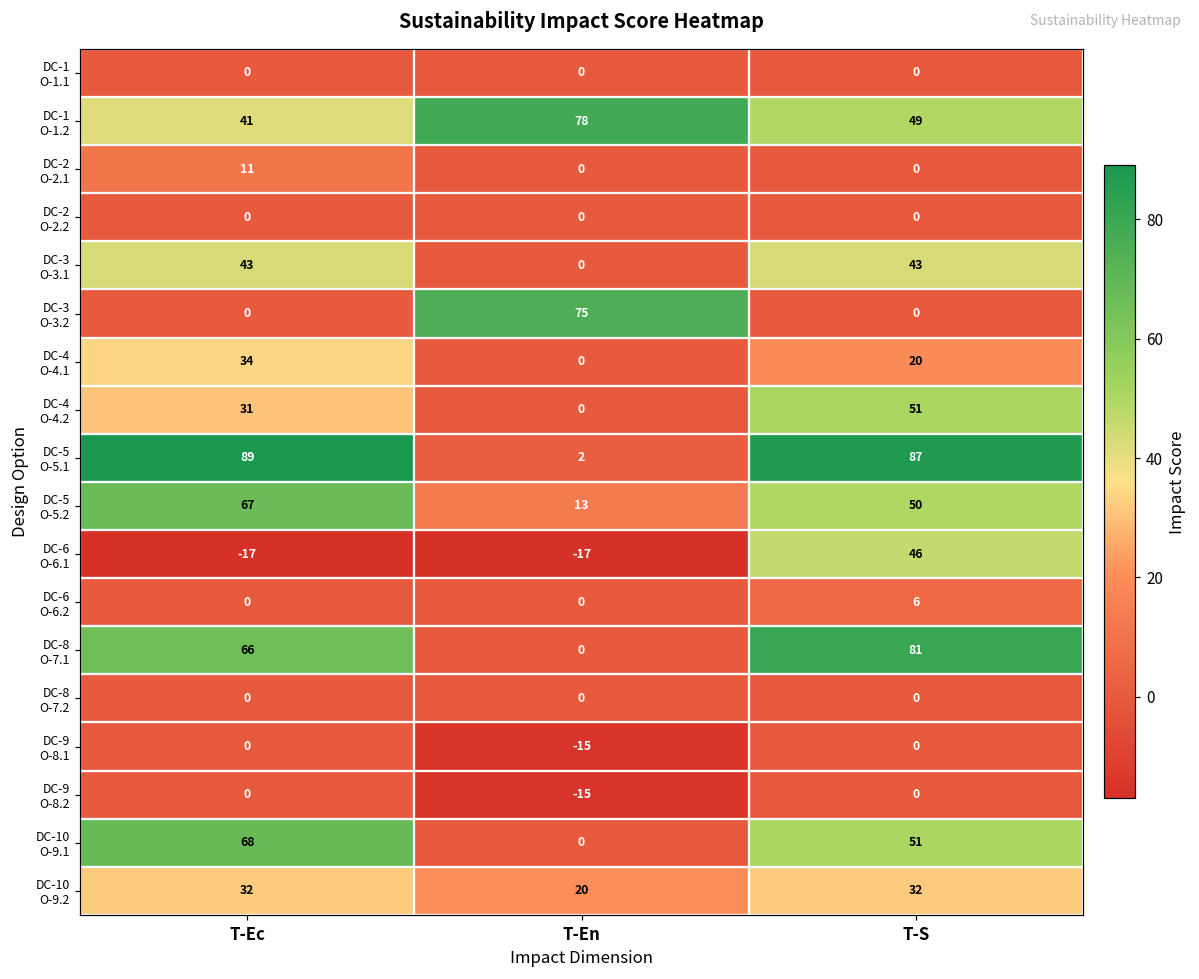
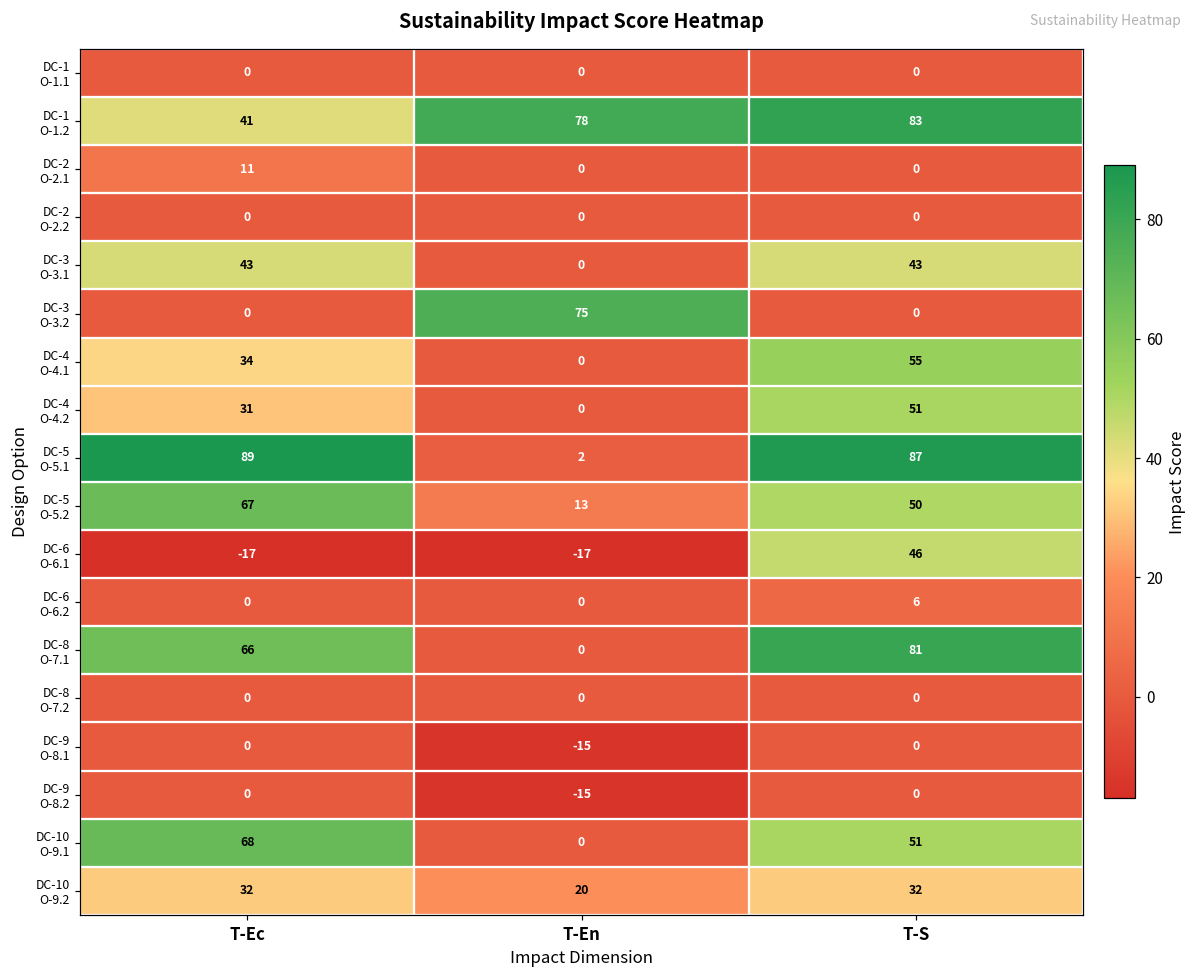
DC-1 O-1.2, T-S: 49 -> 83
DC-4 O-4.1, T-S: 20 -> 55
